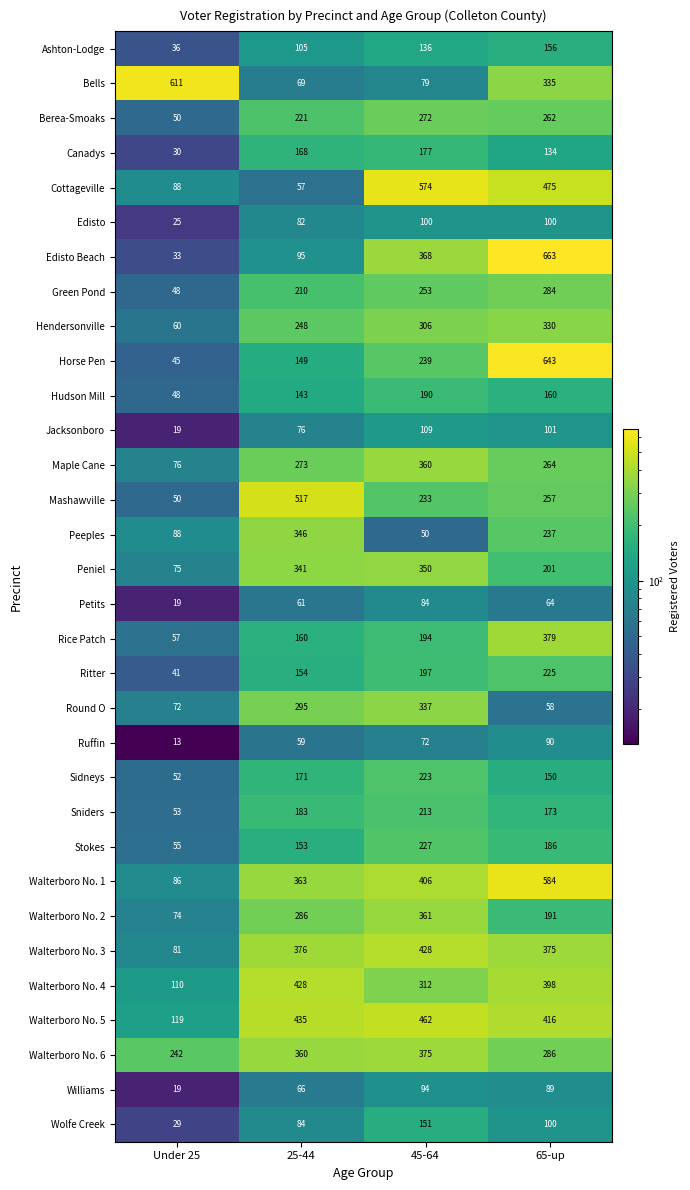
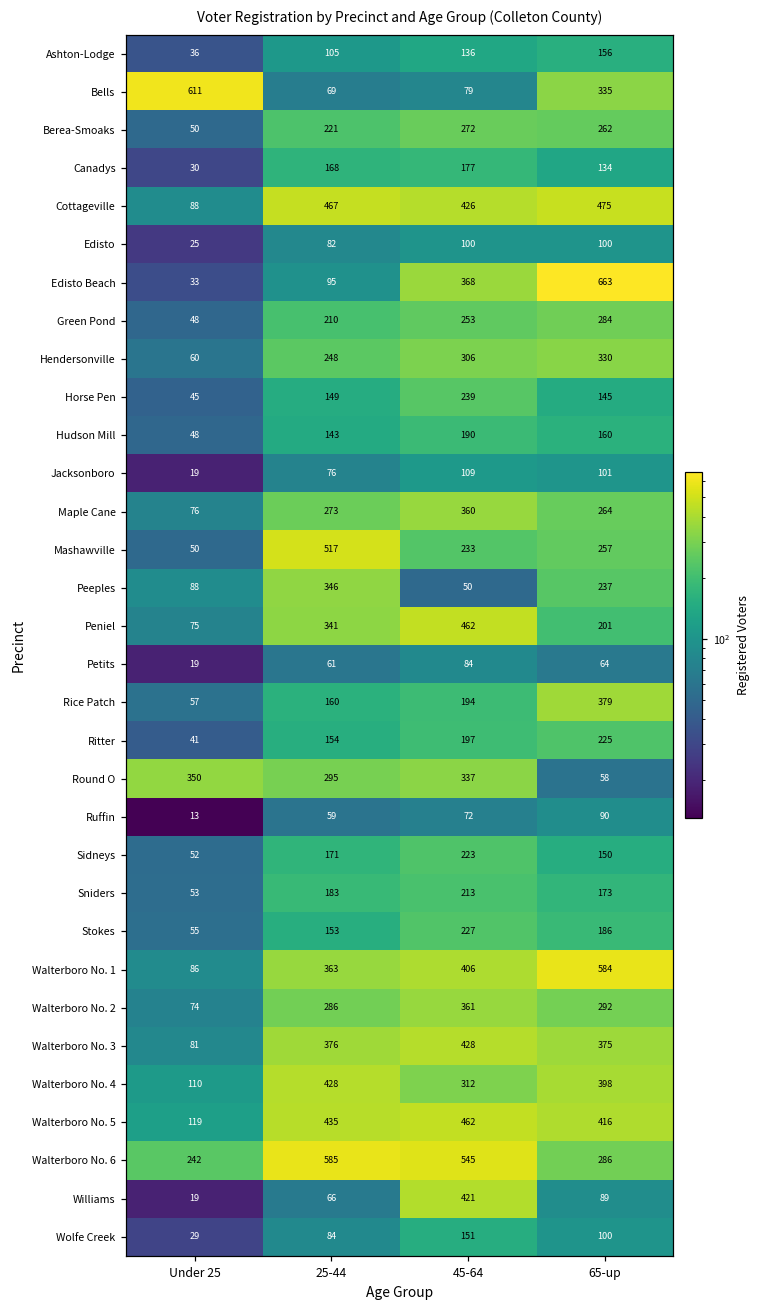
Cottageville, 25-44: 57 -> 467
Cottageville, 45-64: 574 -> 426
Horse Pen, 65-up: 643 -> 145
Peniel, 45-64: 350 -> 462
Round O, Under 25: 72 -> 350
Walterboro No. 2, 65-up: 191 -> 292
Walterboro No. 6, 25-44: 360 -> 585
Walterboro No. 6, 45-64: 375 -> 545
Williams, 45-64: 94 -> 421
